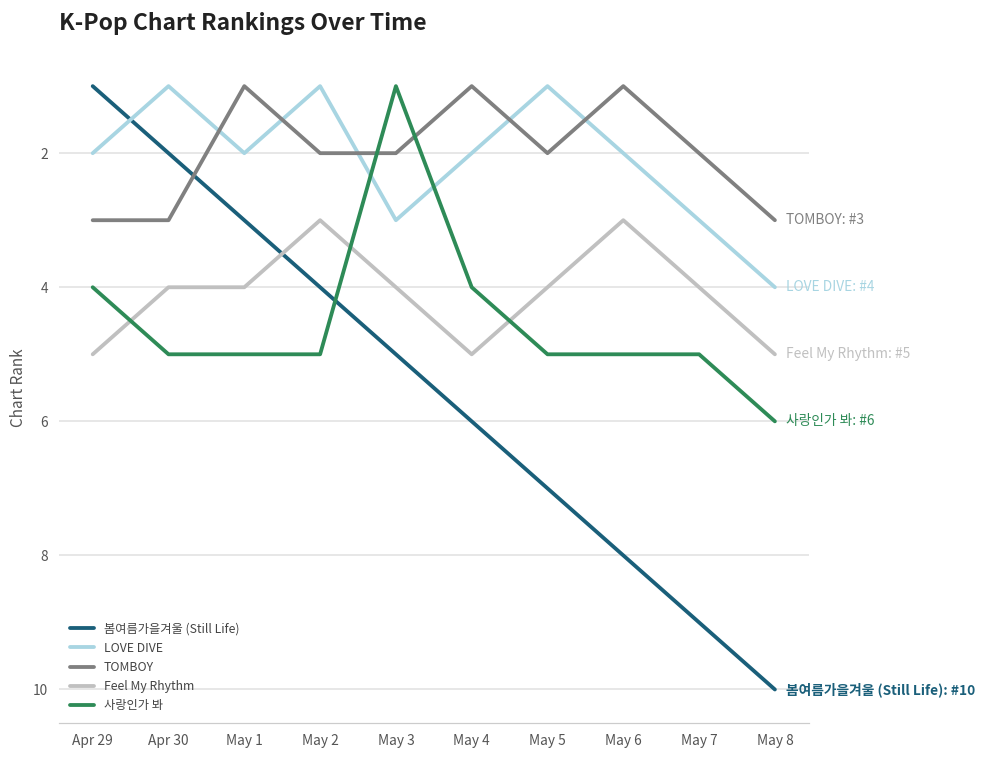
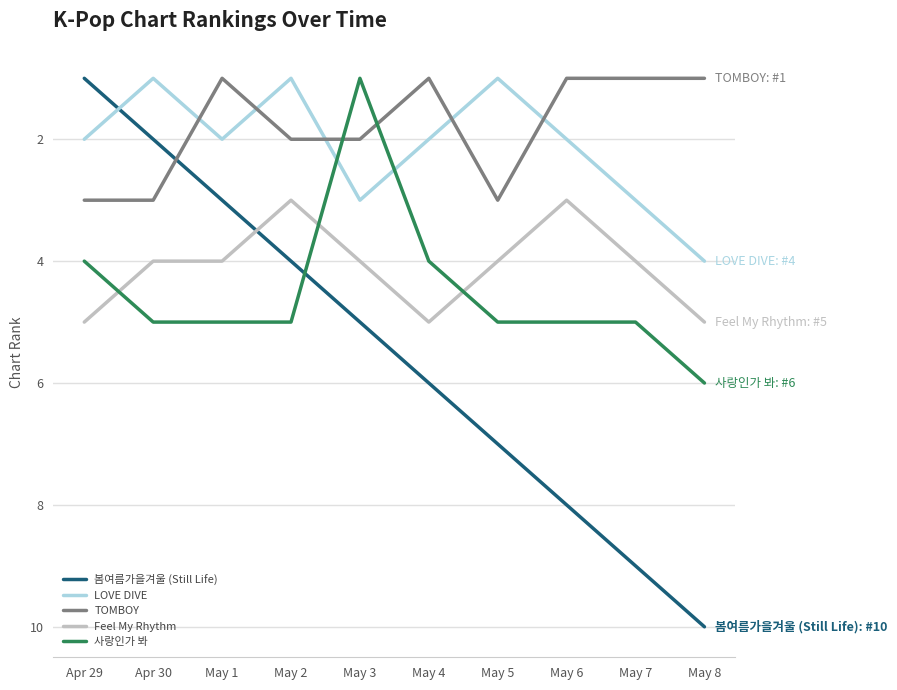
TOMBOY, May 5: 2 -> 3
TOMBOY, May 7: 2 -> 1
TOMBOY, May 8: 3 -> 1
